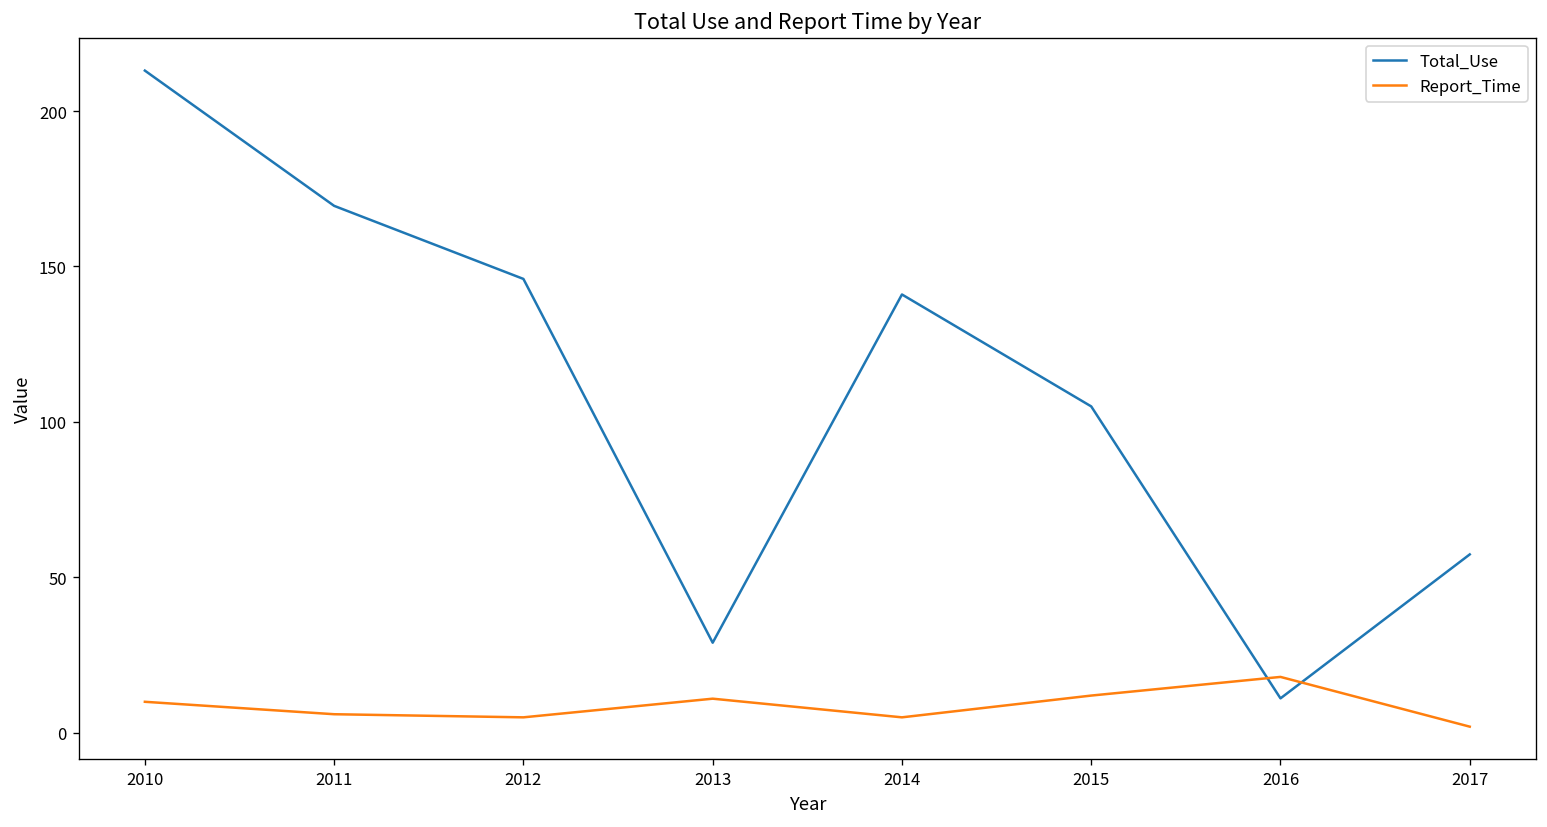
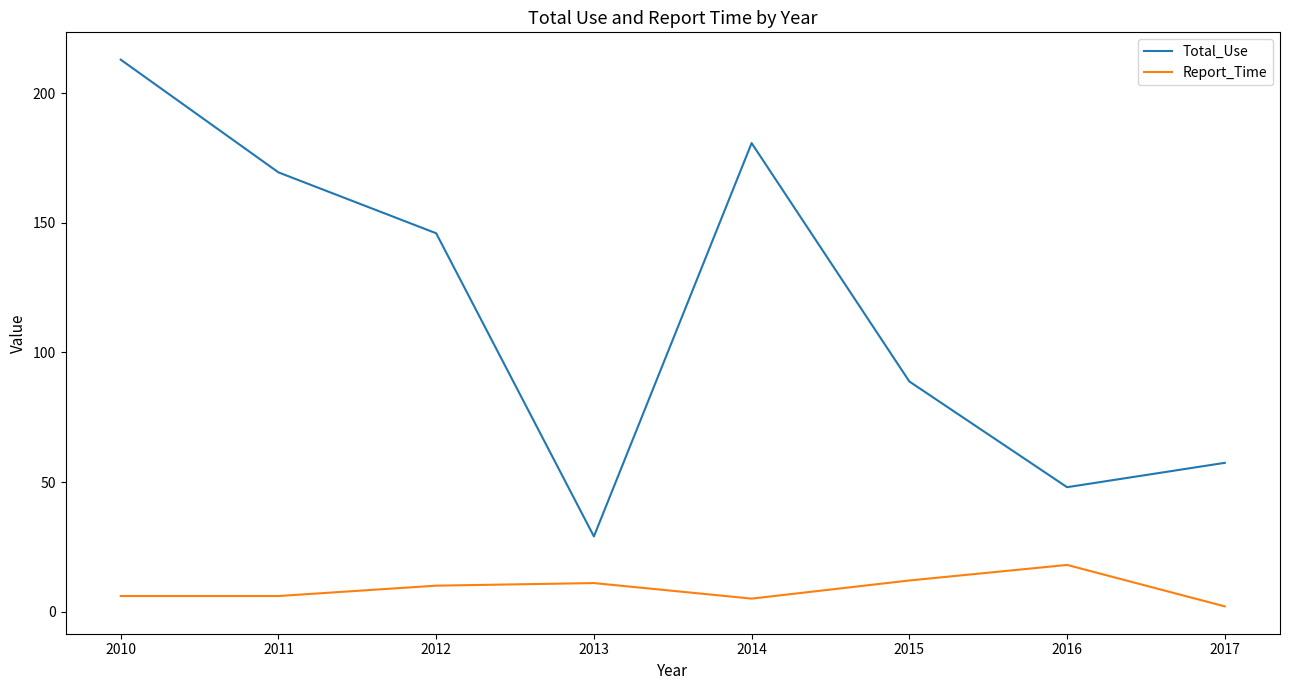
Report_Time, 2010: 10 -> 6
Report_Time, 2012: 5 -> 10
Total_Use, 2014: 141 -> 181
Total_Use, 2015: 105 -> 89
Total_Use, 2016: 11 -> 48
